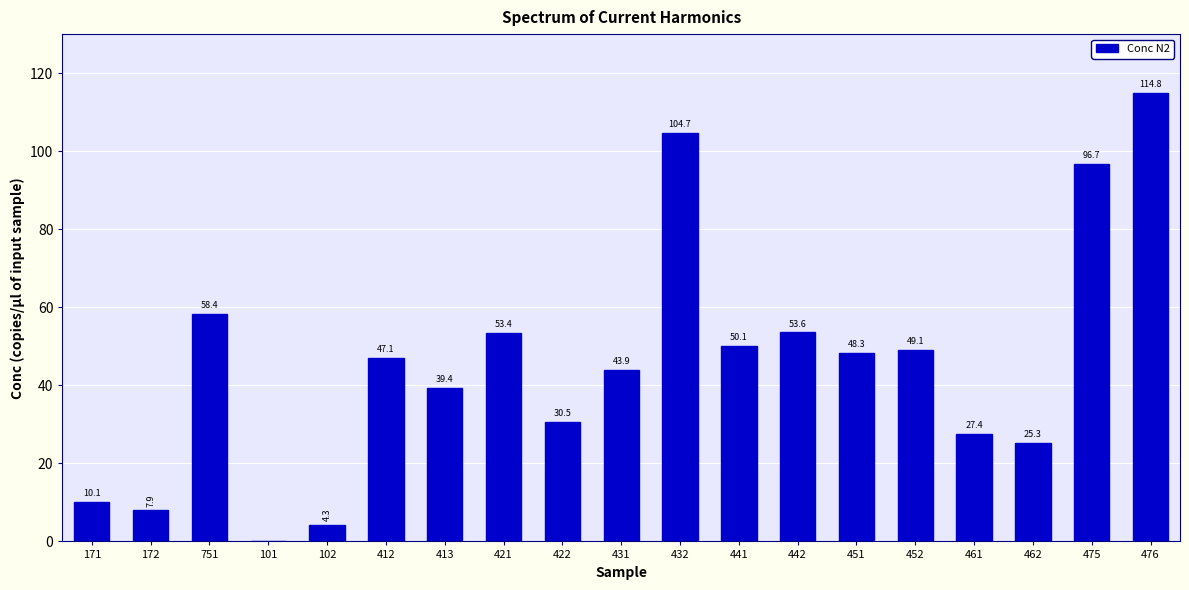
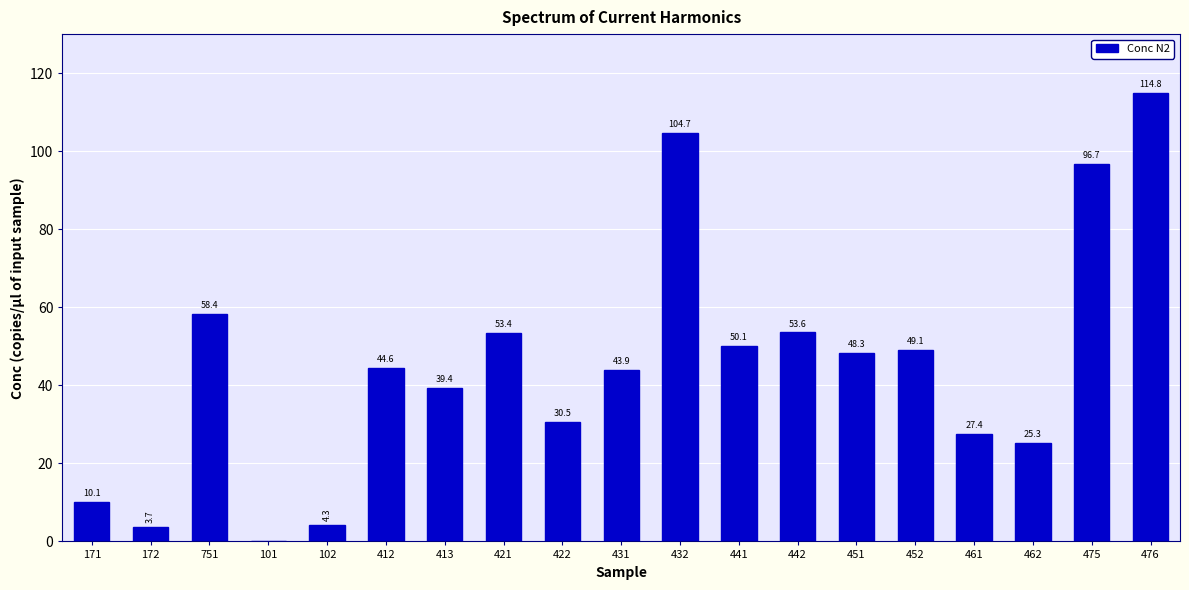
172: 7.9 -> 3.7
412: 47.1 -> 44.6
